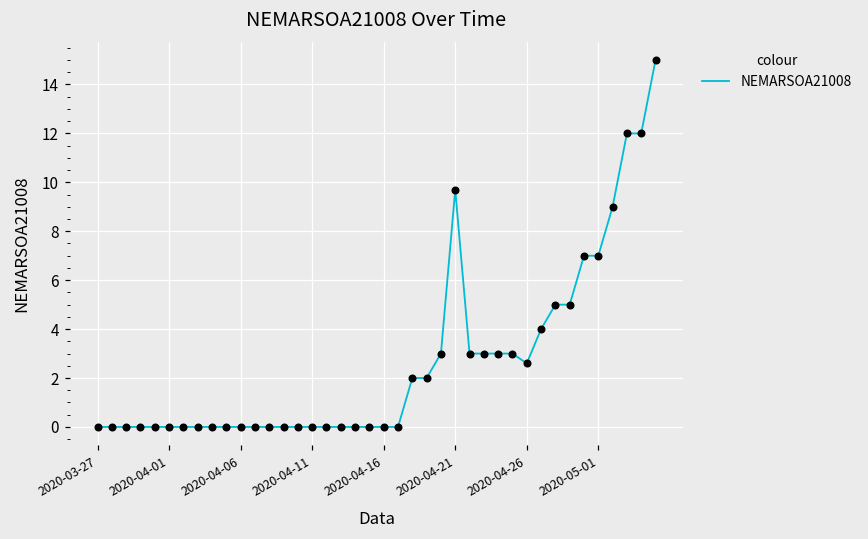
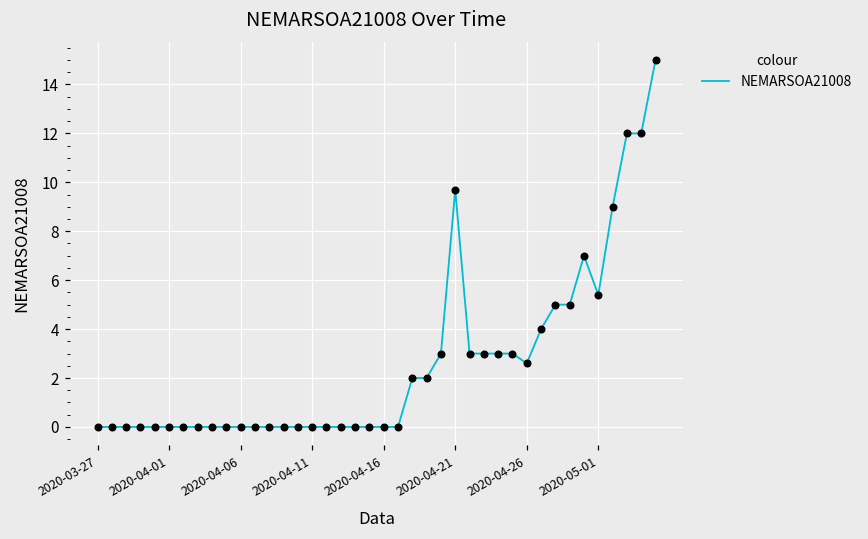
2020-05-01: 7.0 -> 5.4
